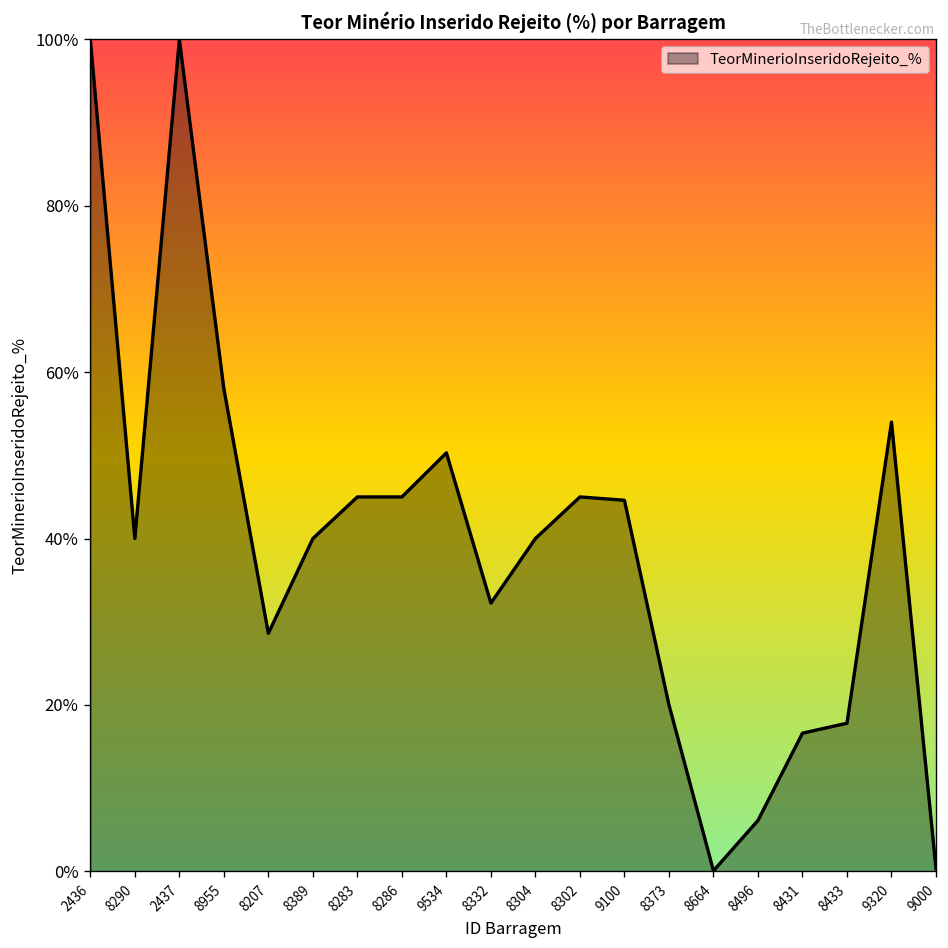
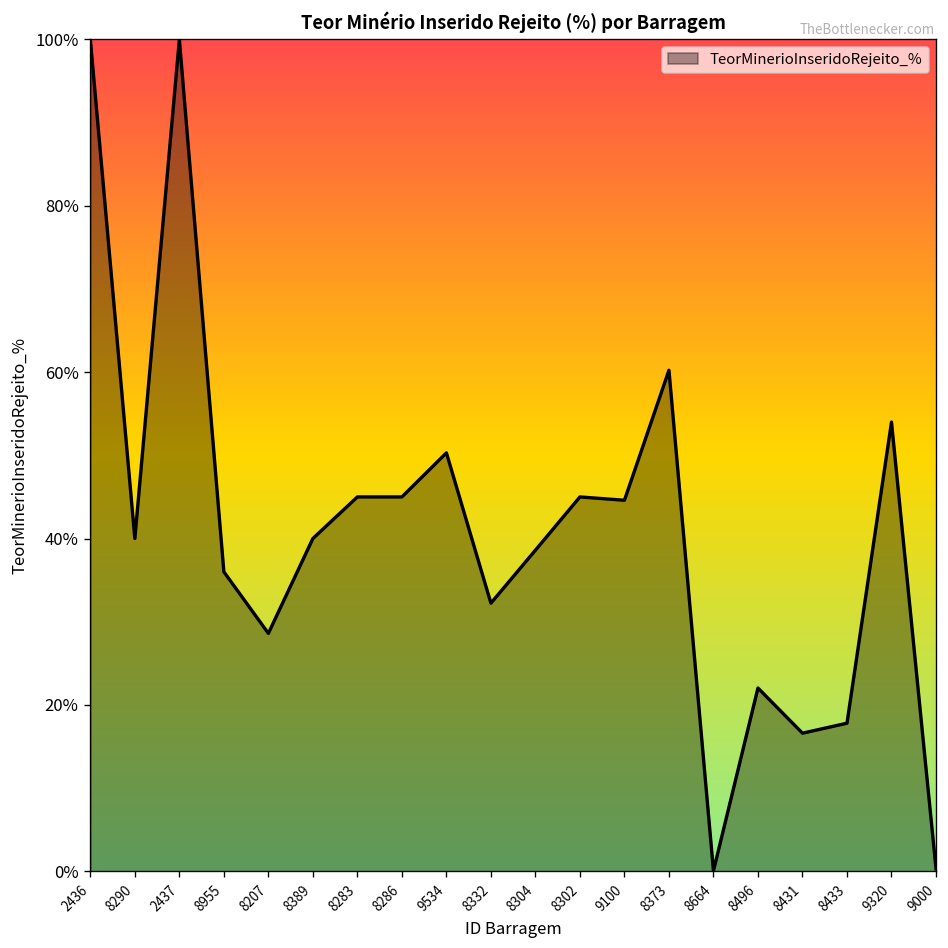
8955: 58% -> 36%
8304: 40% -> 39%
8373: 20% -> 60%
8496: 6% -> 22%
